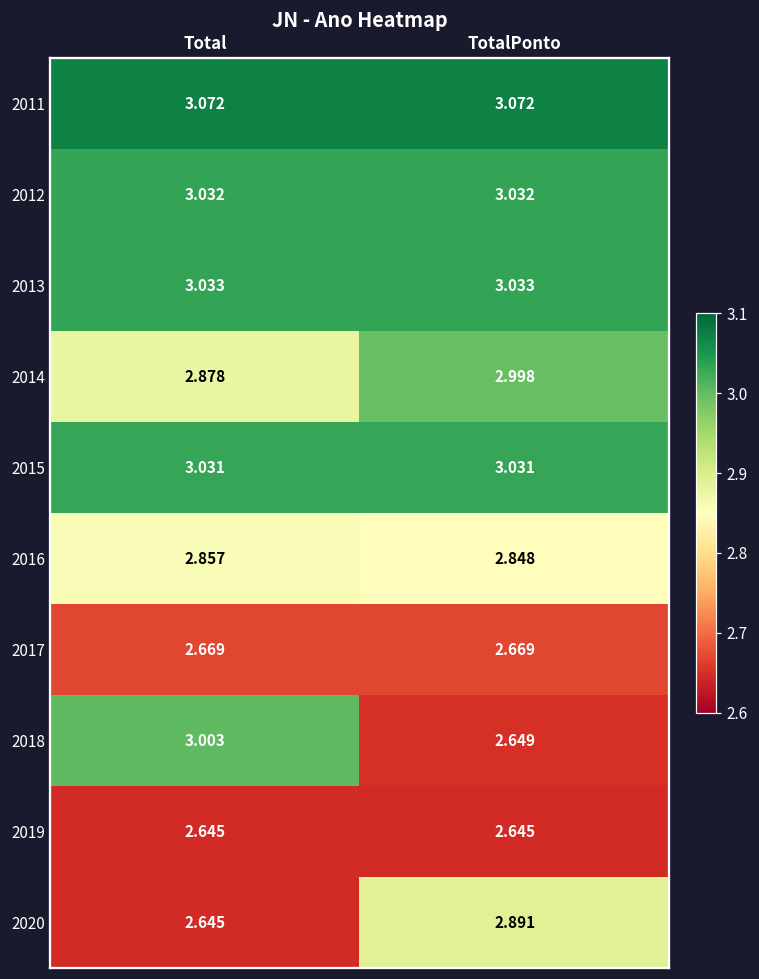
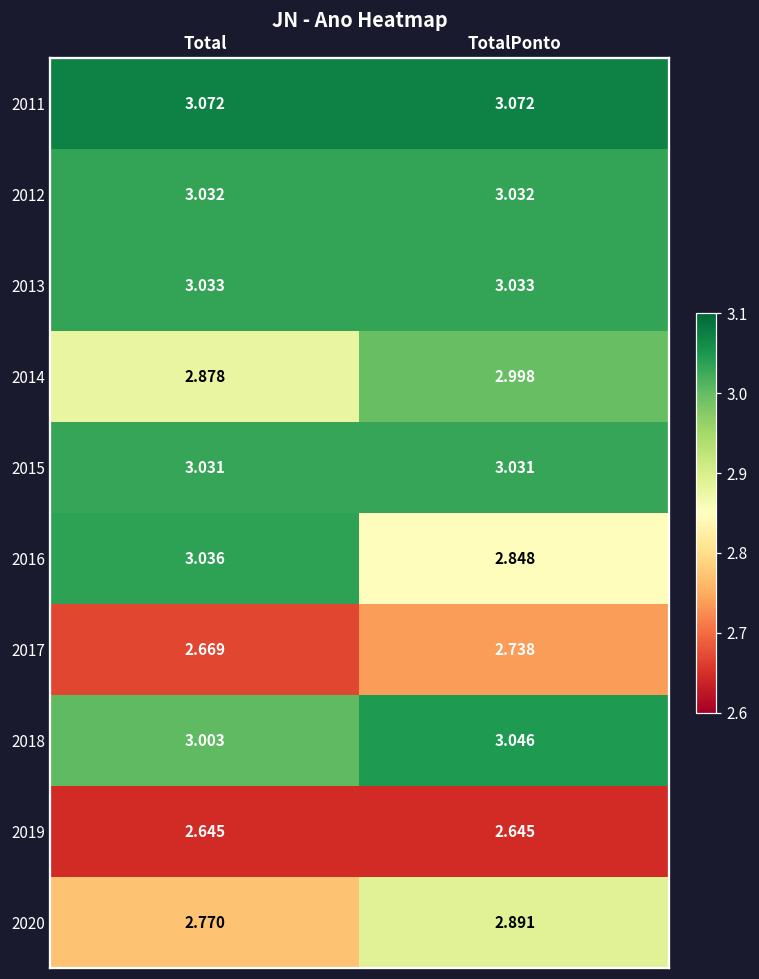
2016, Total: 2.857 -> 3.036
2017, TotalPonto: 2.669 -> 2.738
2018, TotalPonto: 2.649 -> 3.046
2020, Total: 2.645 -> 2.770
